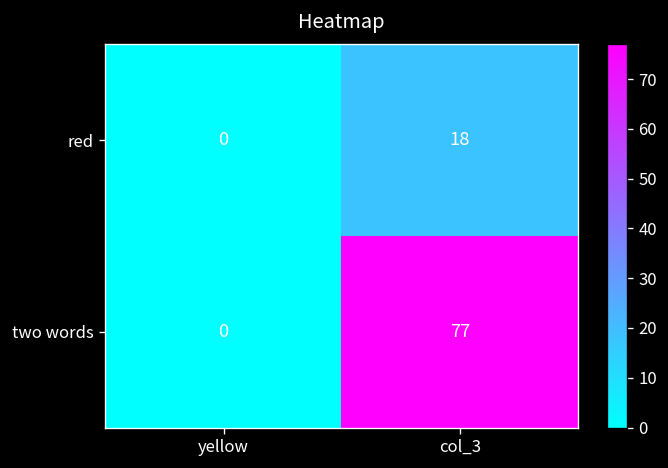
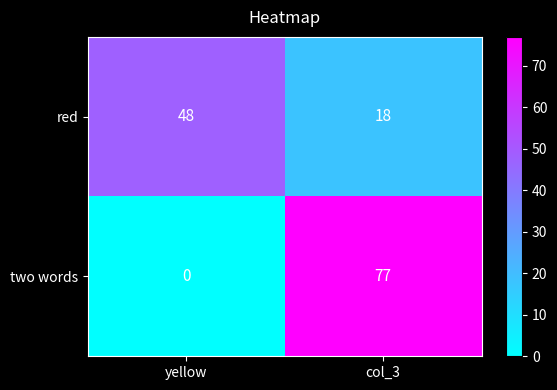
red, yellow: 0 -> 48
